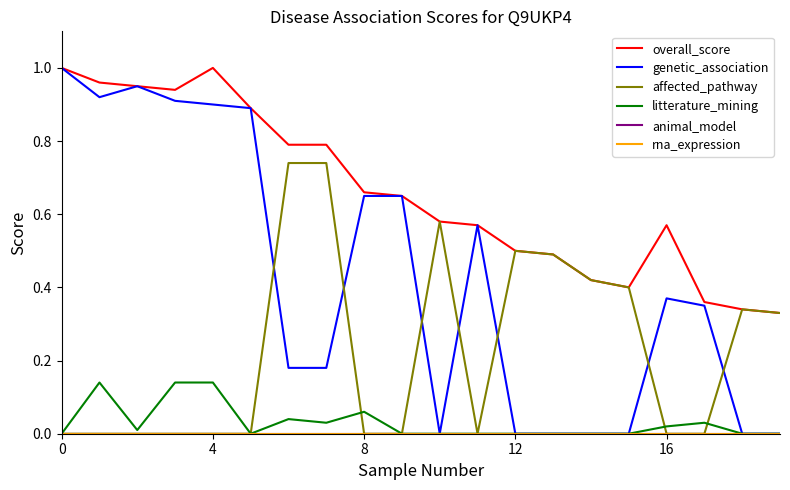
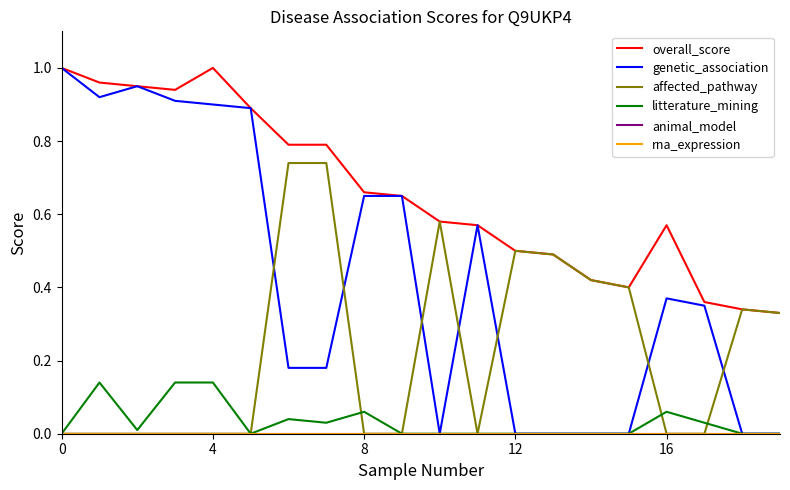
litterature_mining, 16: 0.02 -> 0.06
